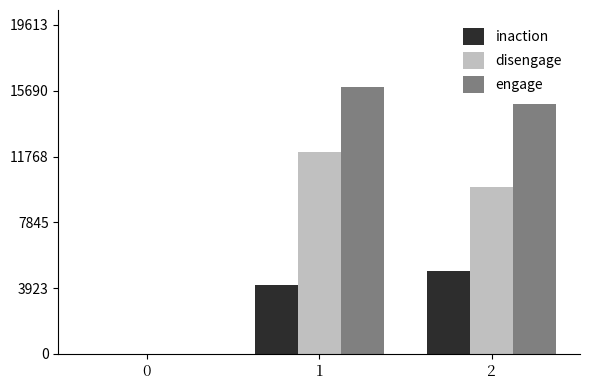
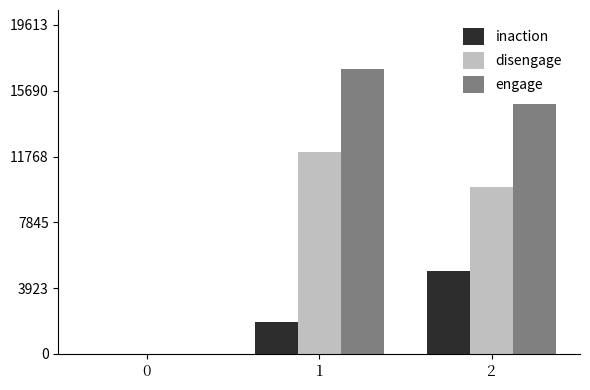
inaction, 1: 4100 -> 1900
engage, 1: 15900 -> 17000
